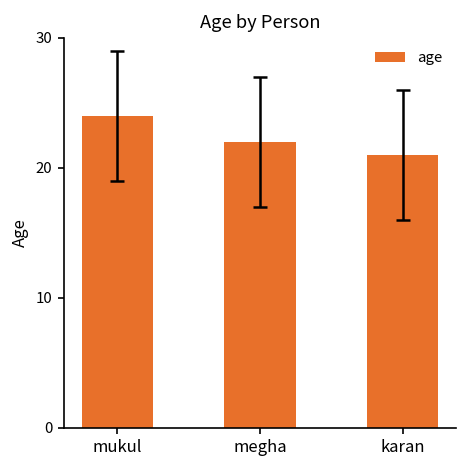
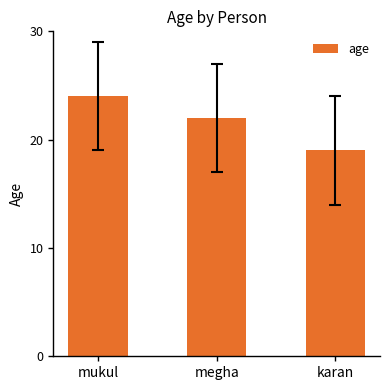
age, karan: 21 -> 19
